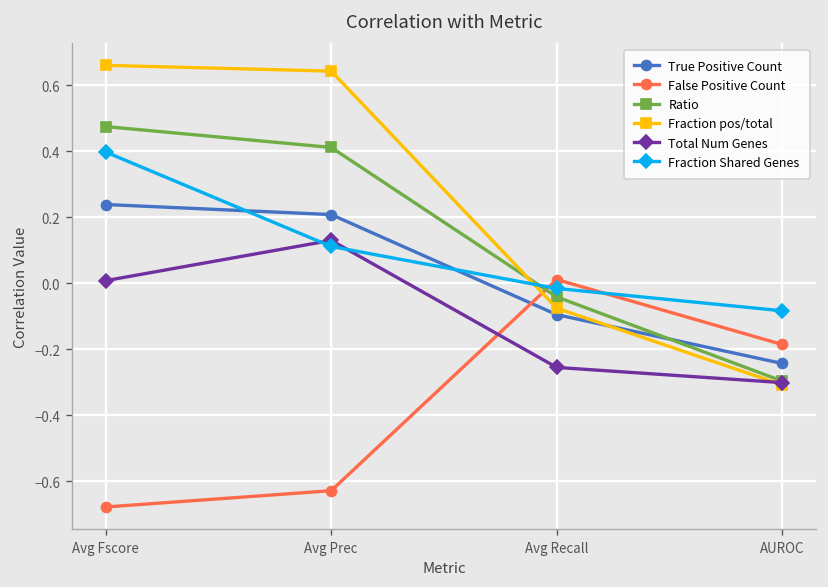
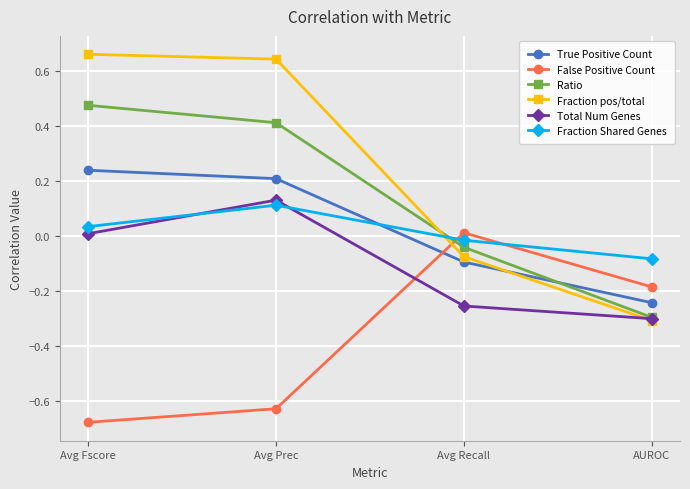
Fraction Shared Genes, Avg Fscore: 0.40 -> 0.03
